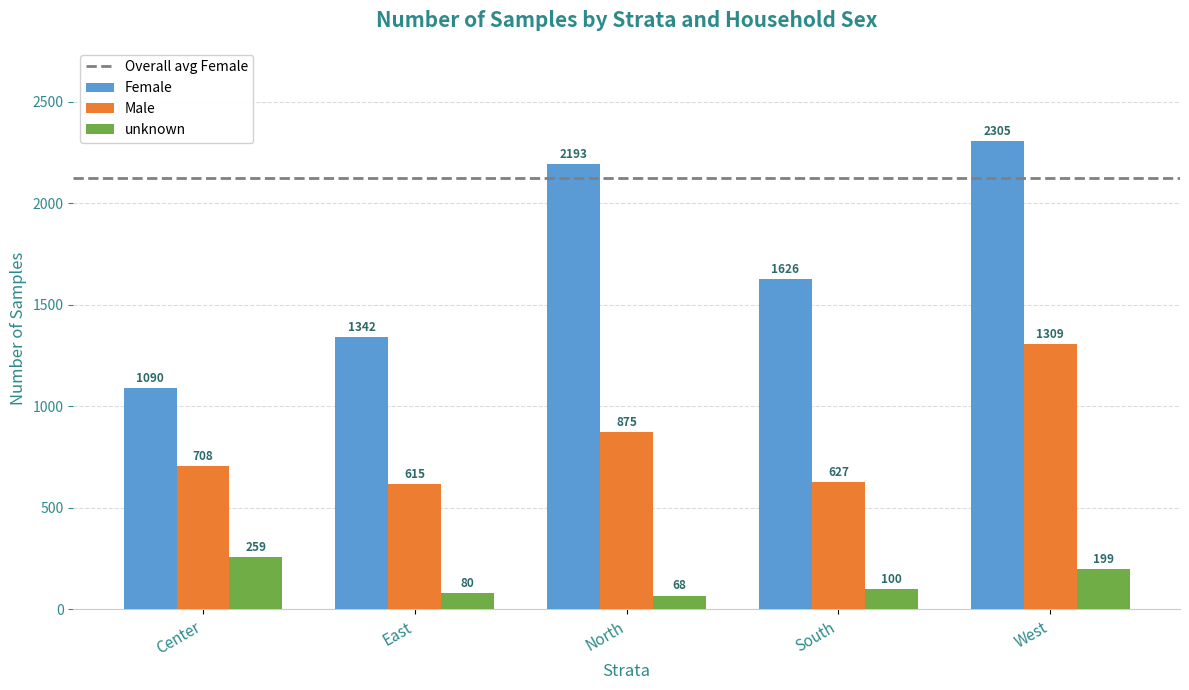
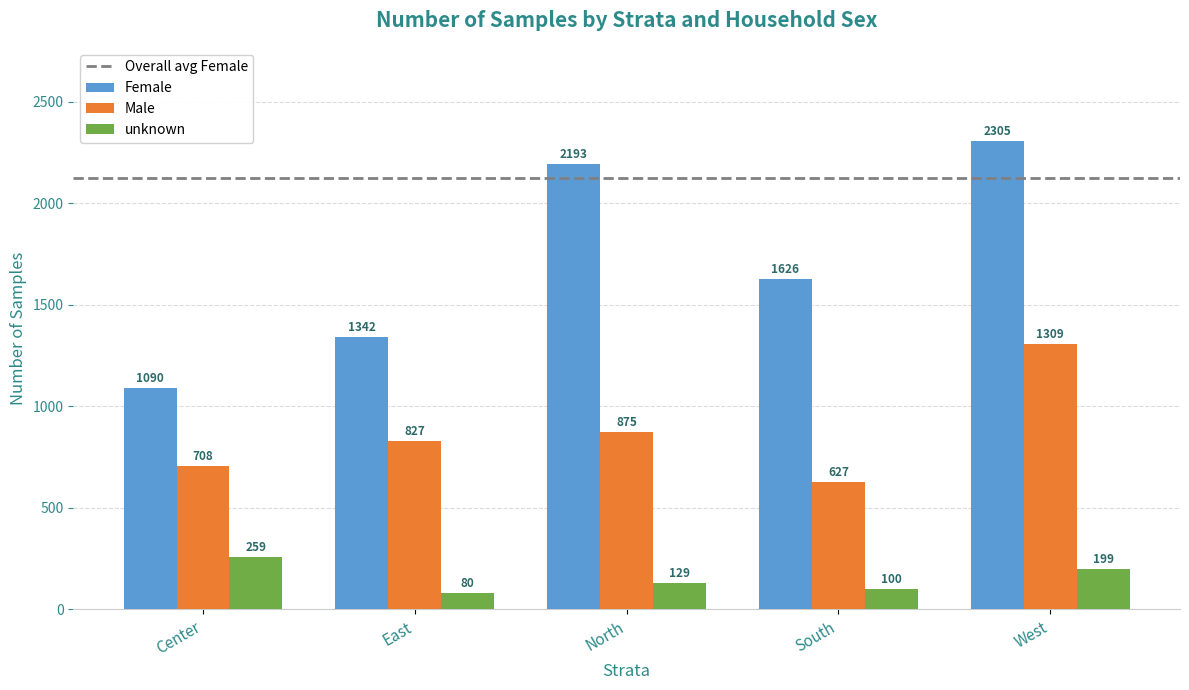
Male, East: 615 -> 827
unknown, North: 68 -> 129
